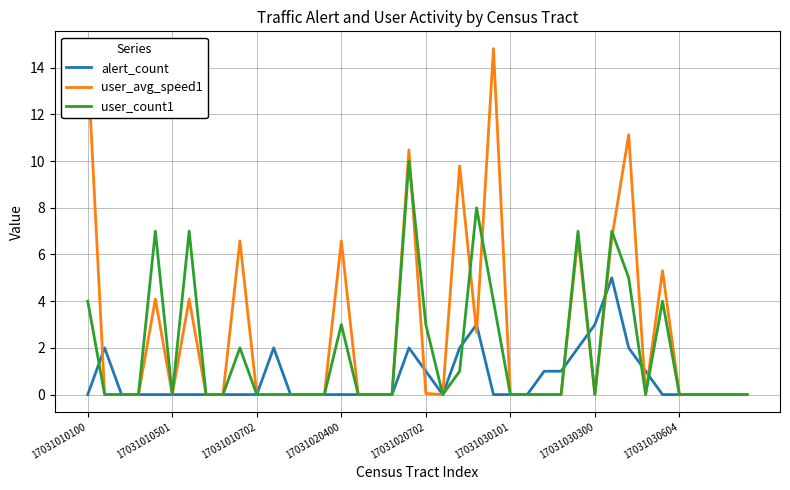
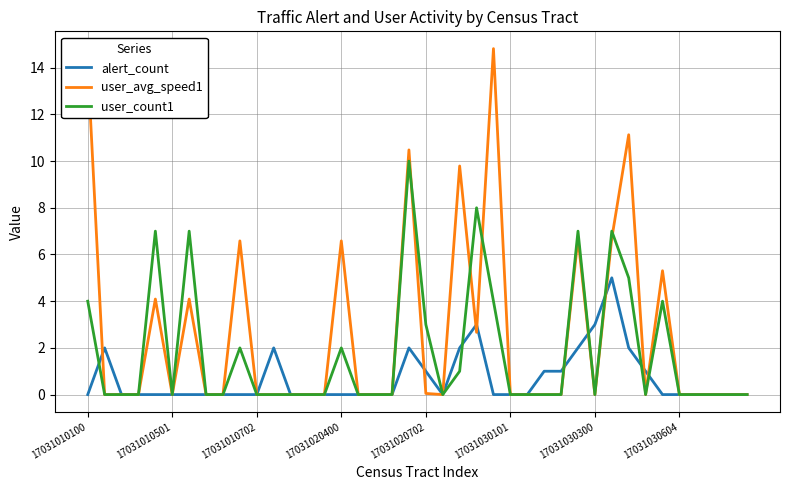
user_count1, 17031020400: 3 -> 2
